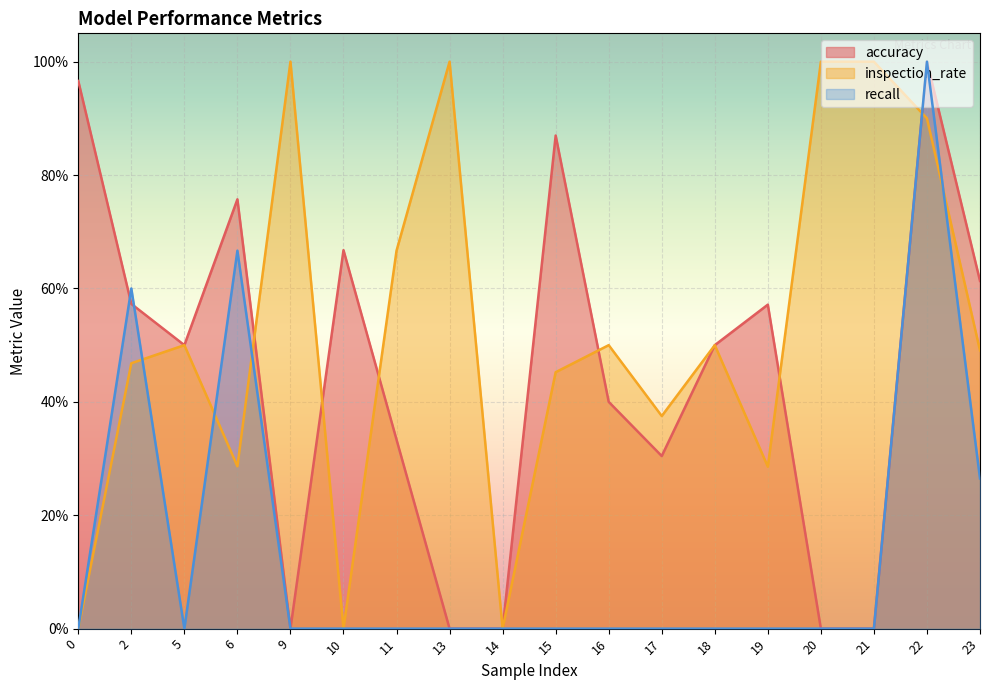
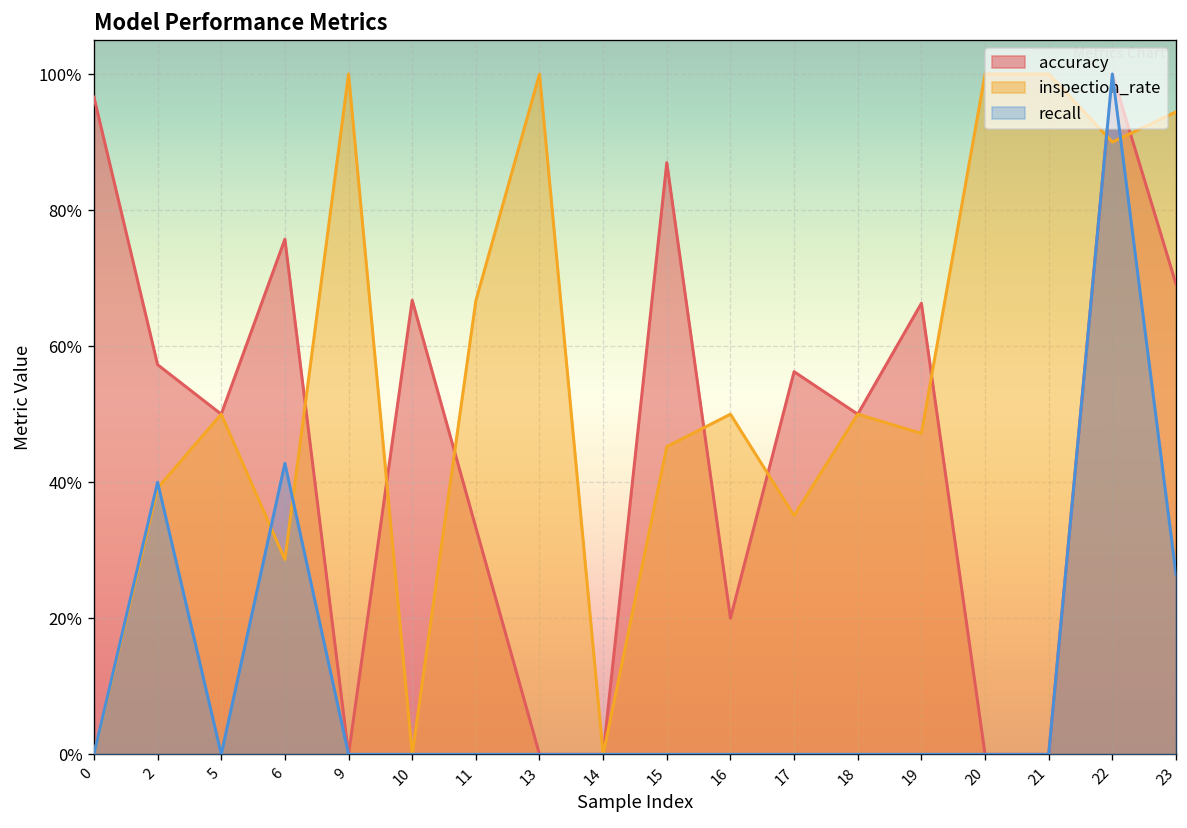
inspection_rate, 2: 47% -> 39%
recall, 2: 60% -> 40%
recall, 6: 67% -> 43%
accuracy, 16: 40% -> 20%
accuracy, 17: 30% -> 56%
inspection_rate, 17: 38% -> 35%
accuracy, 19: 57% -> 66%
inspection_rate, 19: 29% -> 47%
accuracy, 23: 61% -> 69%
inspection_rate, 23: 49% -> 94%
